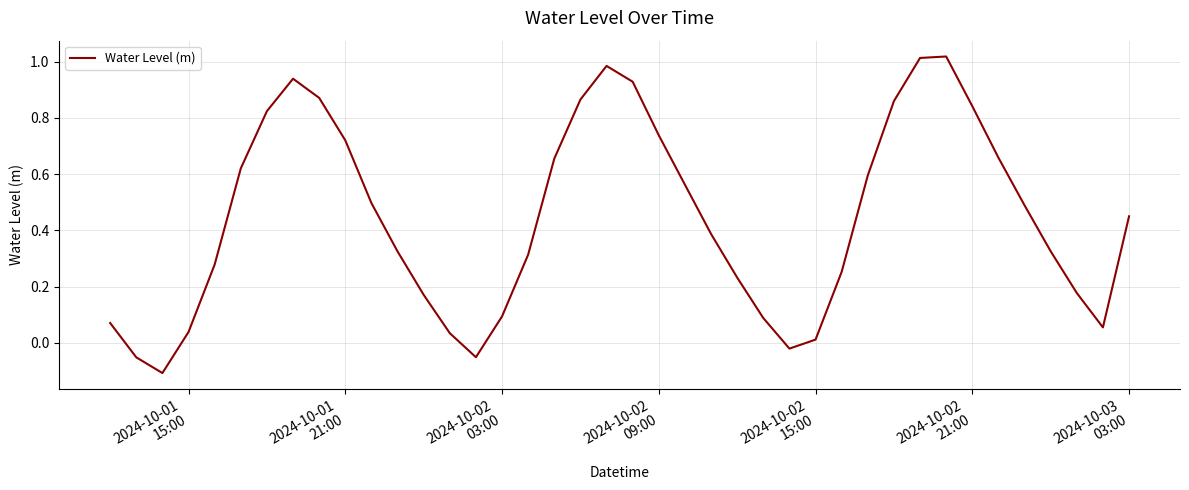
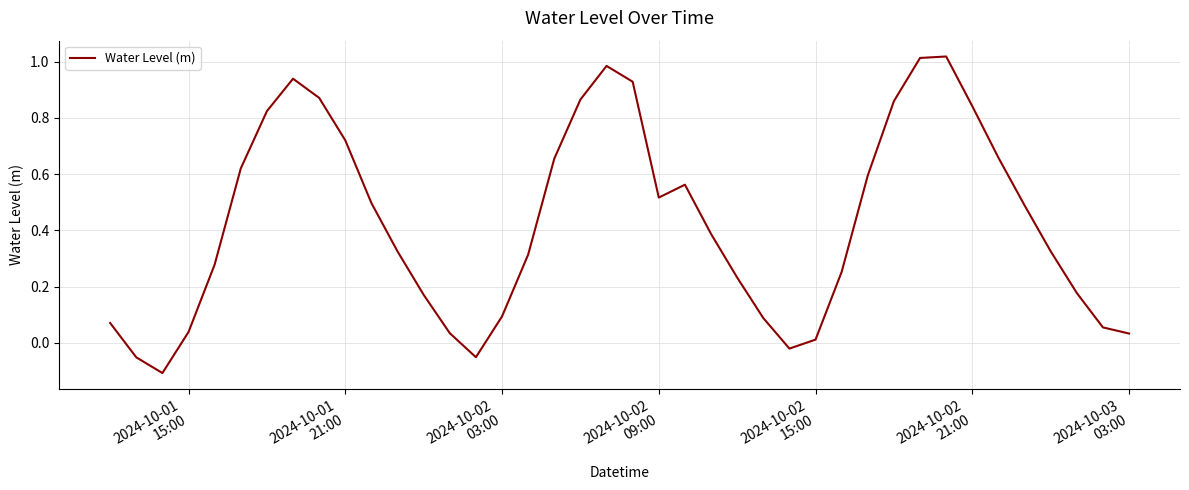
2024-10-02 09:00: 0.74 -> 0.52
2024-10-03 03:00: 0.45 -> 0.03
